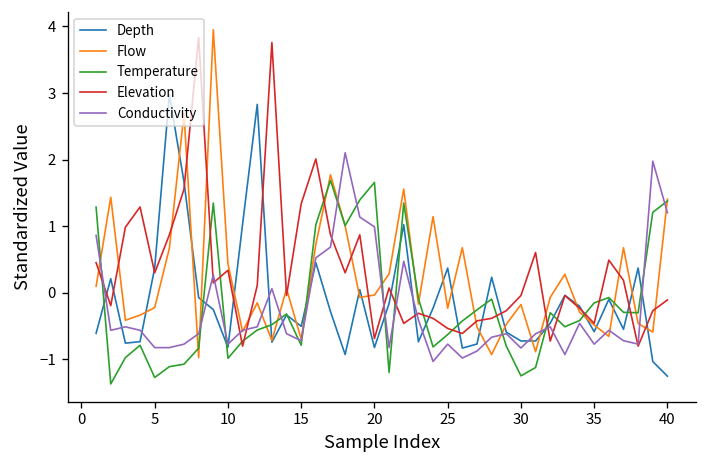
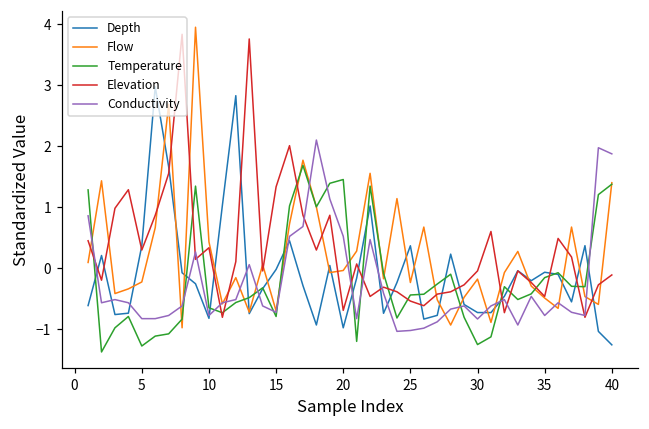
Temperature, 10: -1.0 -> -0.6
Depth, 15: -0.5 -> 0.0
Depth, 20: -0.8 -> -1.0
Temperature, 20: 1.7 -> 1.5
Conductivity, 20: 1.0 -> 0.5
Temperature, 25: -0.6 -> -0.4
Conductivity, 25: -0.8 -> -1.0
Depth, 35: -0.6 -> -0.1
Conductivity, 40: 1.2 -> 1.9
